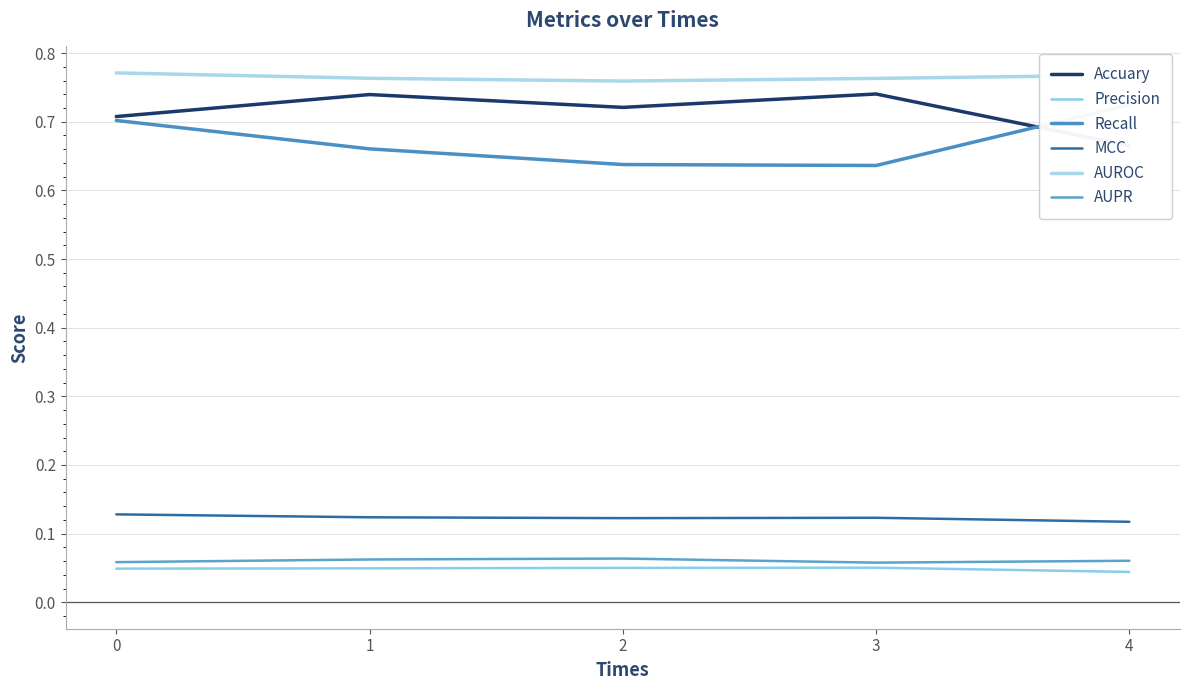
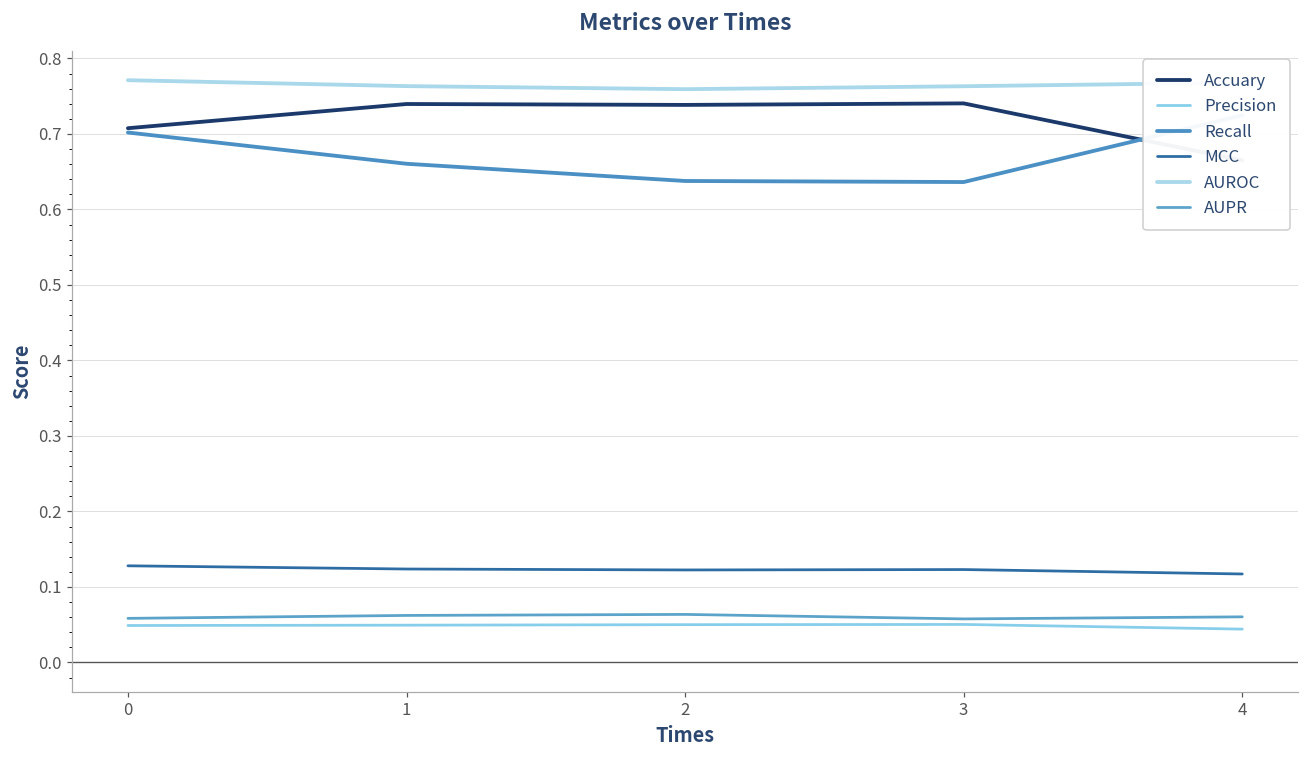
Accuary, 2: 0.72 -> 0.74
